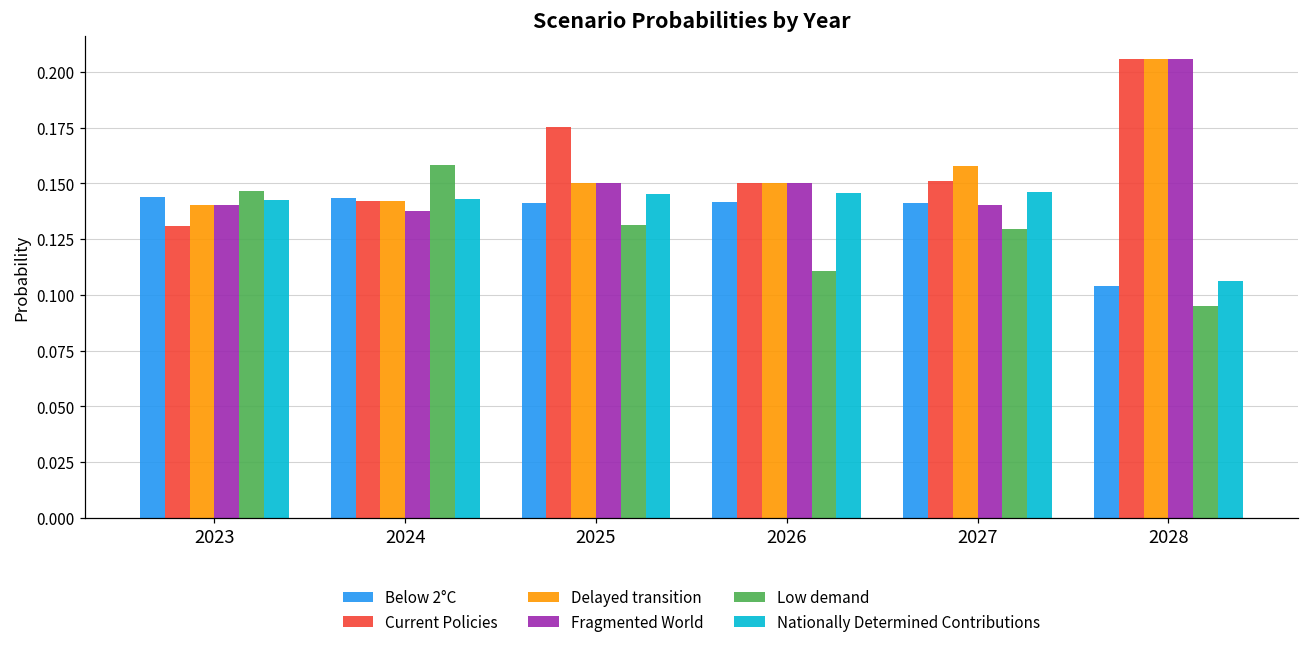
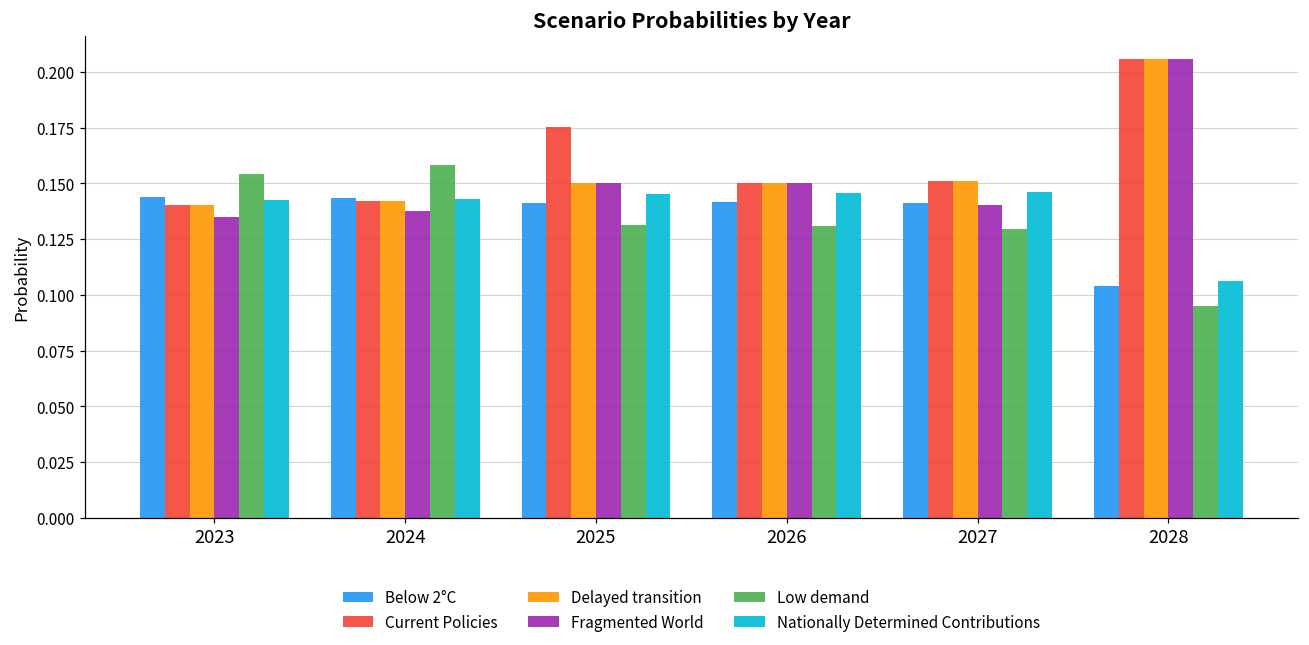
Current Policies, 2023: 0.131 -> 0.140
Fragmented World, 2023: 0.140 -> 0.135
Low demand, 2023: 0.147 -> 0.154
Low demand, 2026: 0.111 -> 0.131
Delayed transition, 2027: 0.158 -> 0.151
